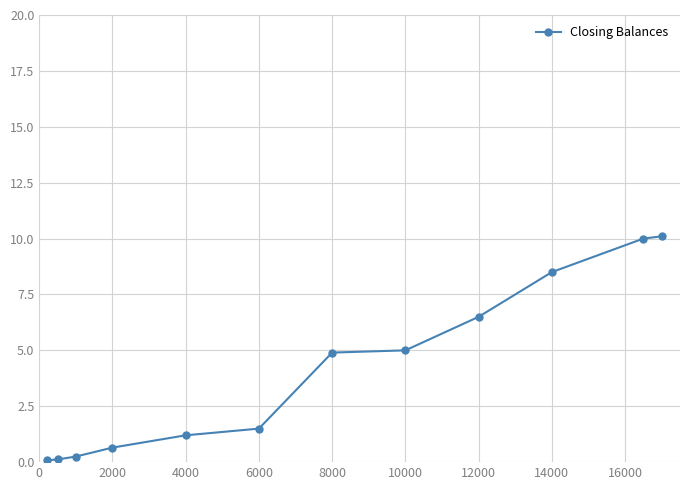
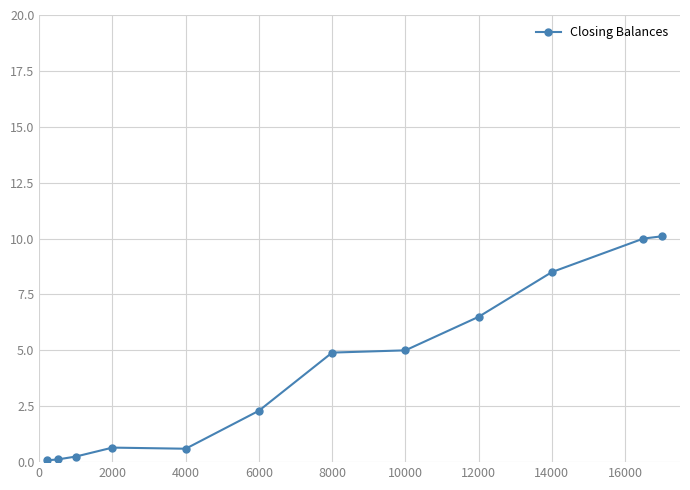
4000: 1.2 -> 0.6
6000: 1.5 -> 2.3
